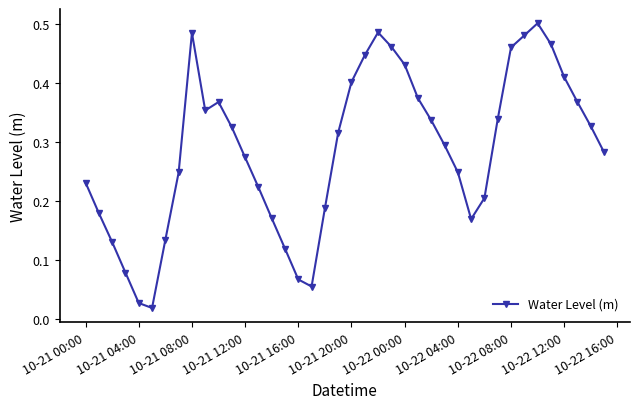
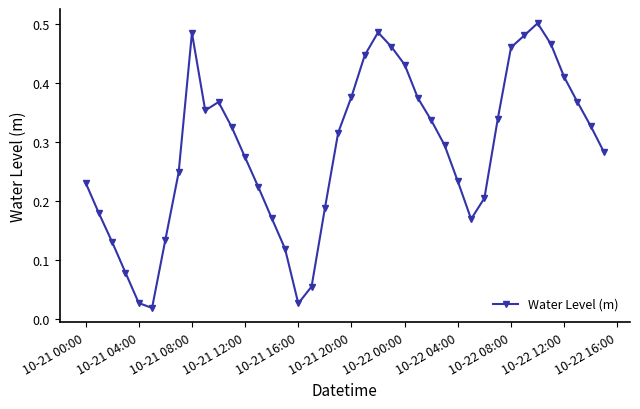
10-21 16:00: 0.07 -> 0.03
10-21 20:00: 0.40 -> 0.38
10-22 04:00: 0.25 -> 0.23
